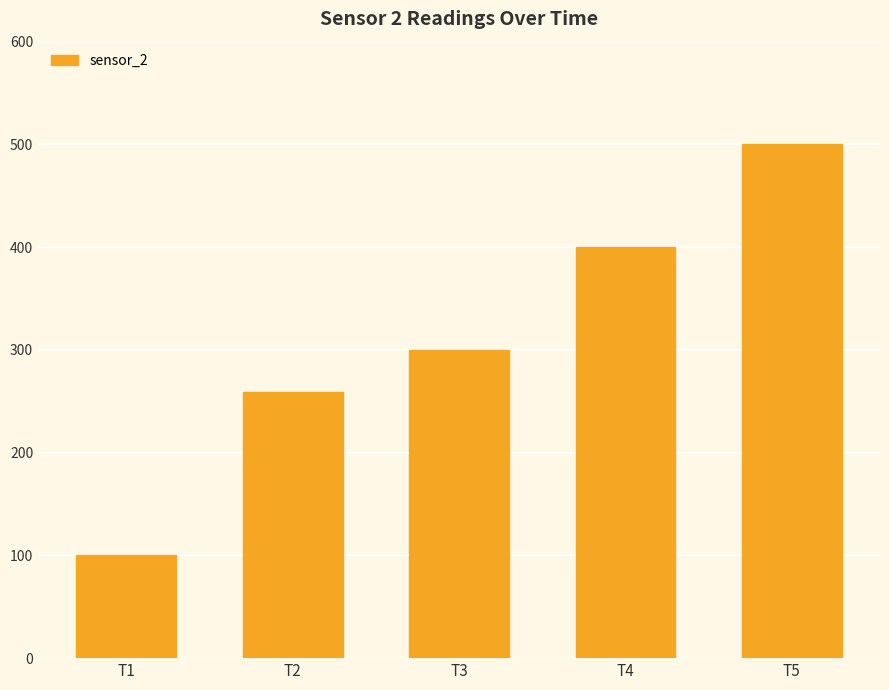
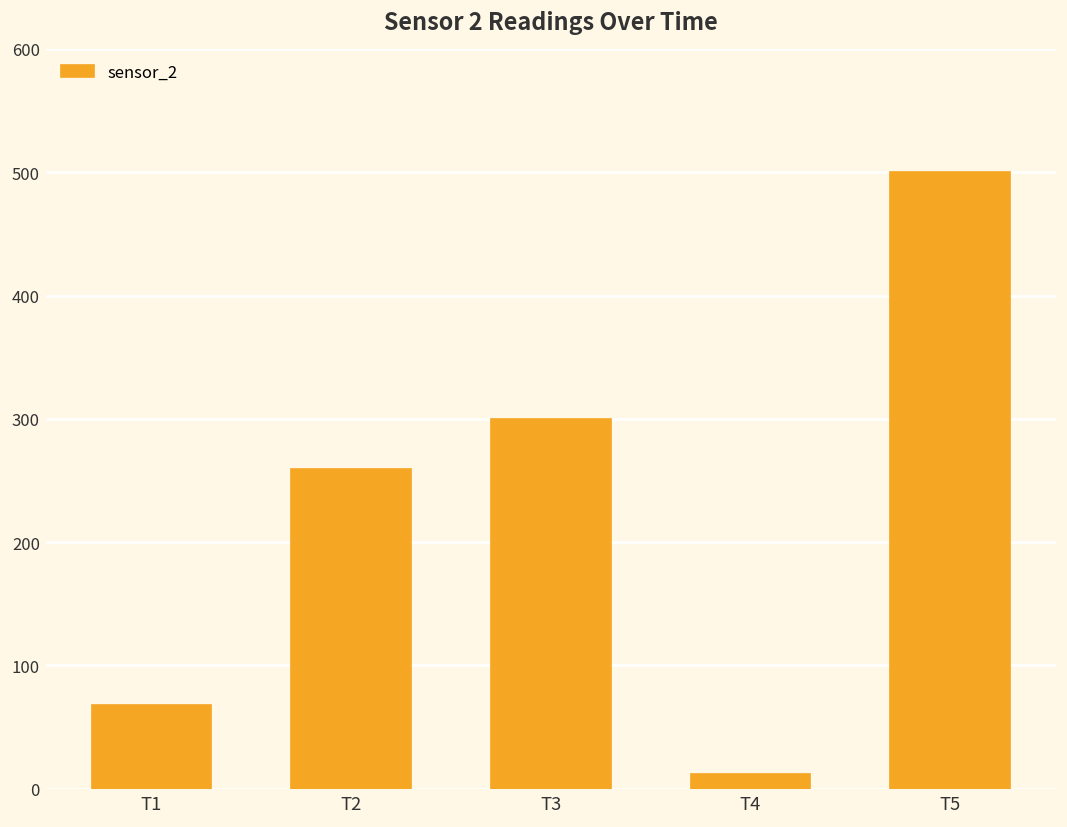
T1: 100 -> 68
T4: 400 -> 12
